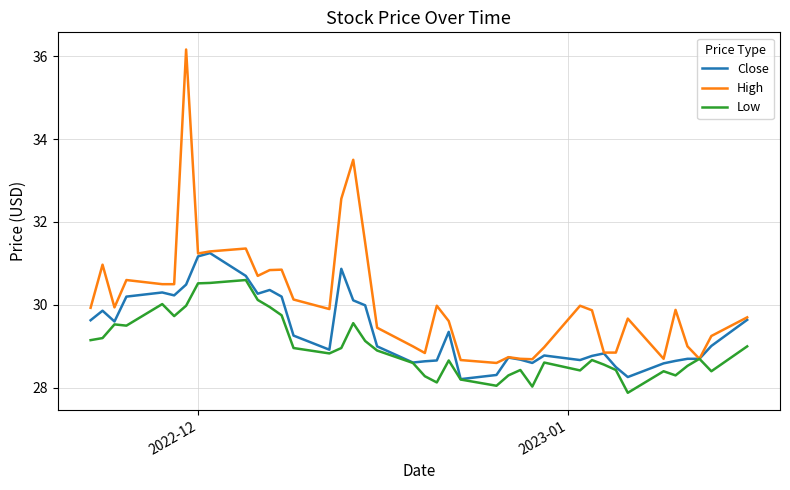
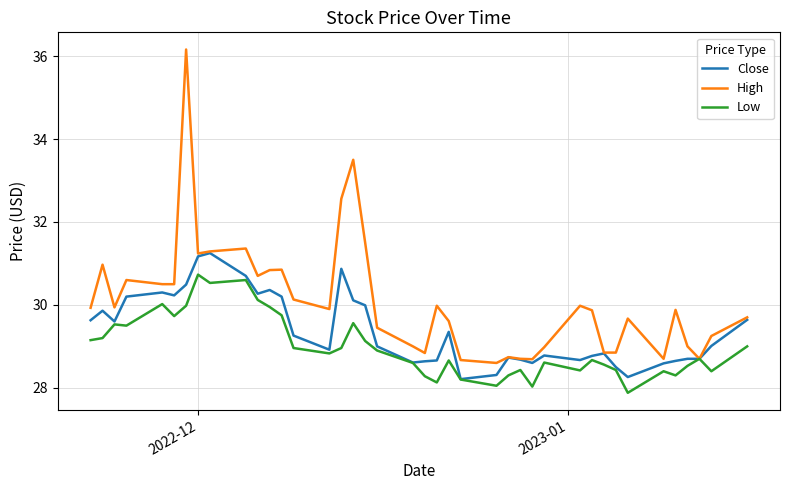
Low, 2022-12: 30.5 -> 30.7
